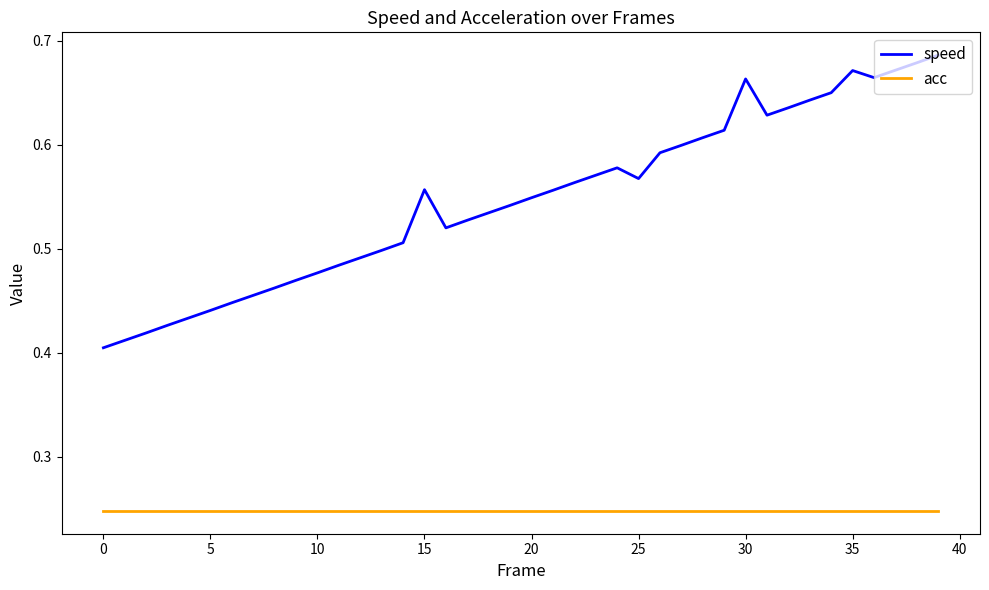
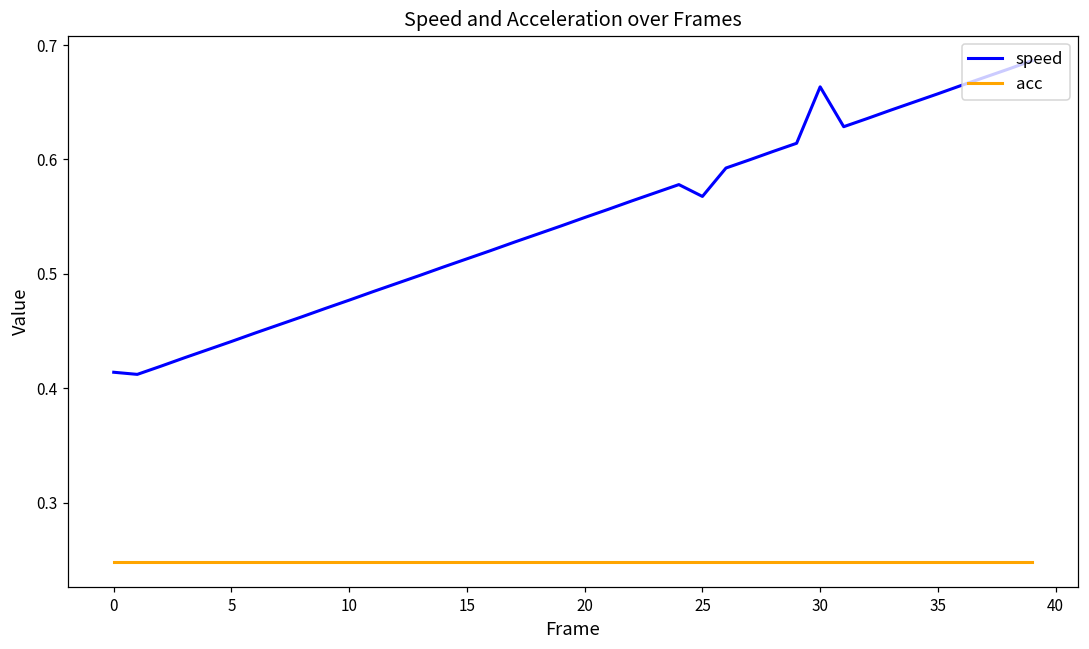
speed, 0: 0.405 -> 0.414
speed, 15: 0.557 -> 0.513
speed, 35: 0.672 -> 0.657
